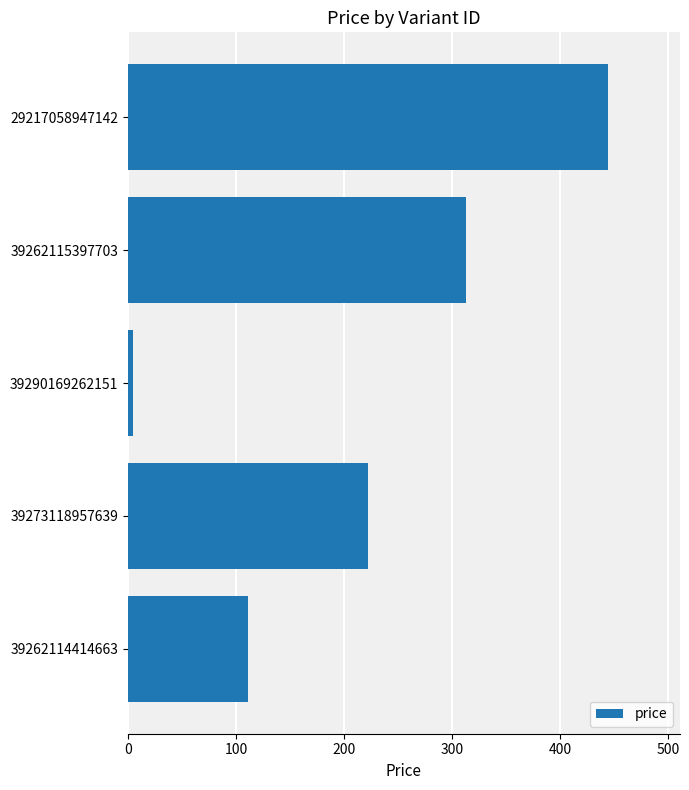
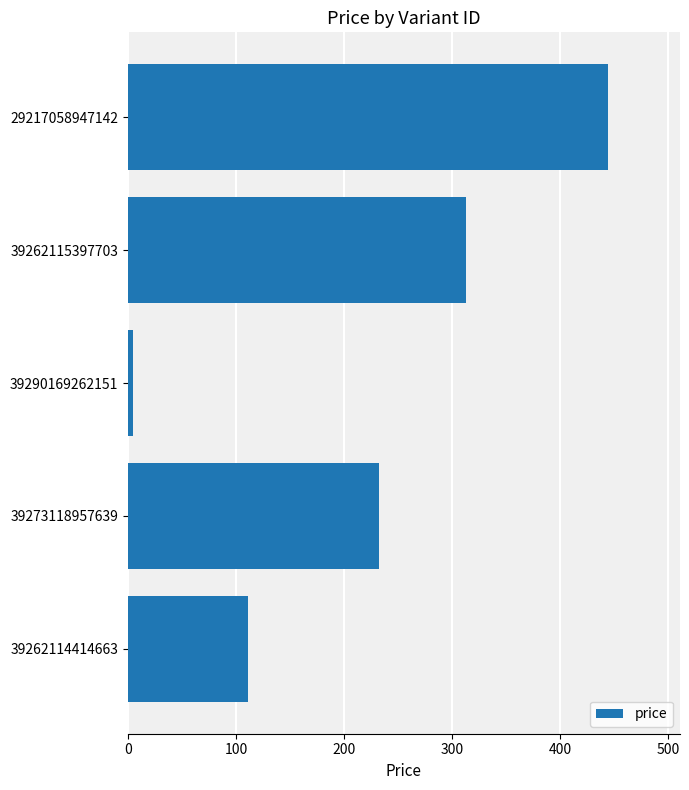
39273118957639: 222 -> 232
